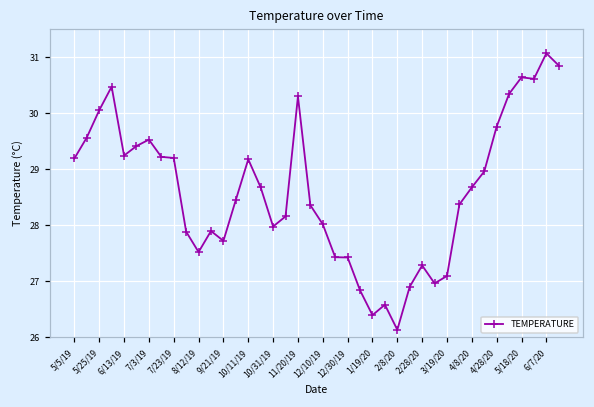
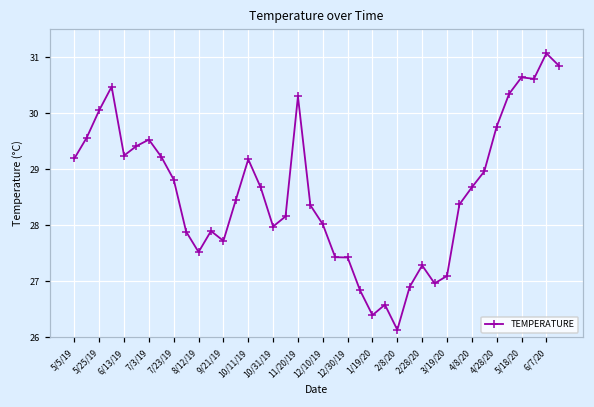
7/23/19: 29.2 -> 28.8
